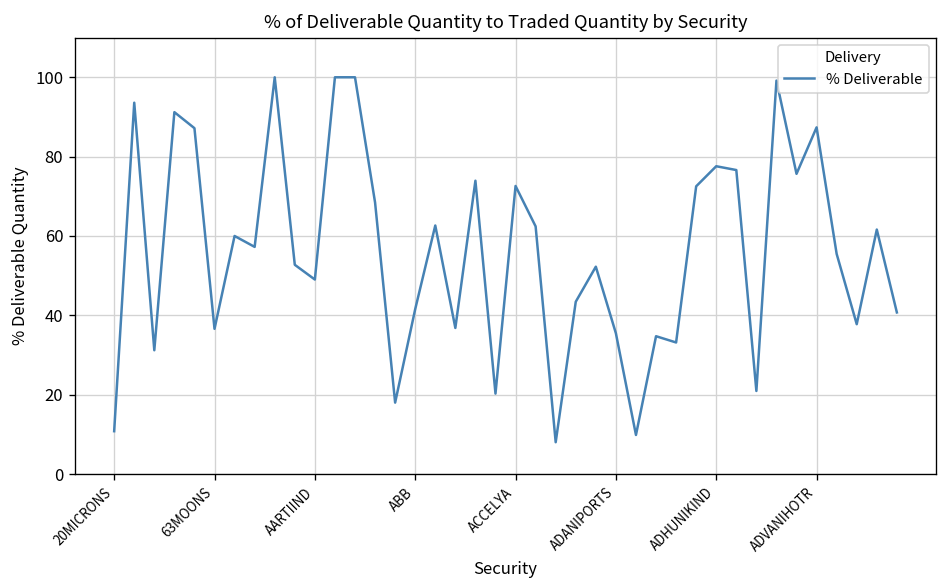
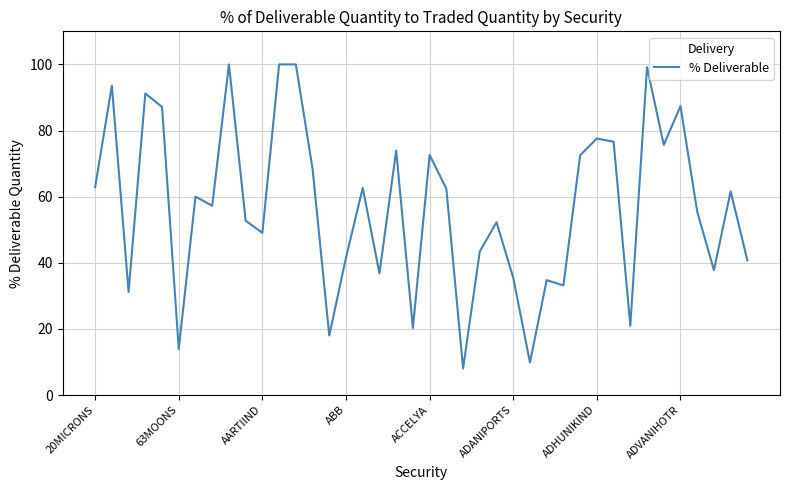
20MICRONS: 11 -> 63
63MOONS: 37 -> 14
